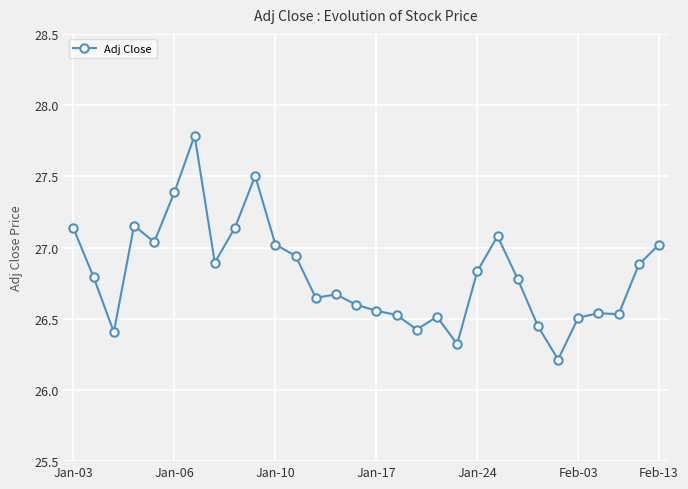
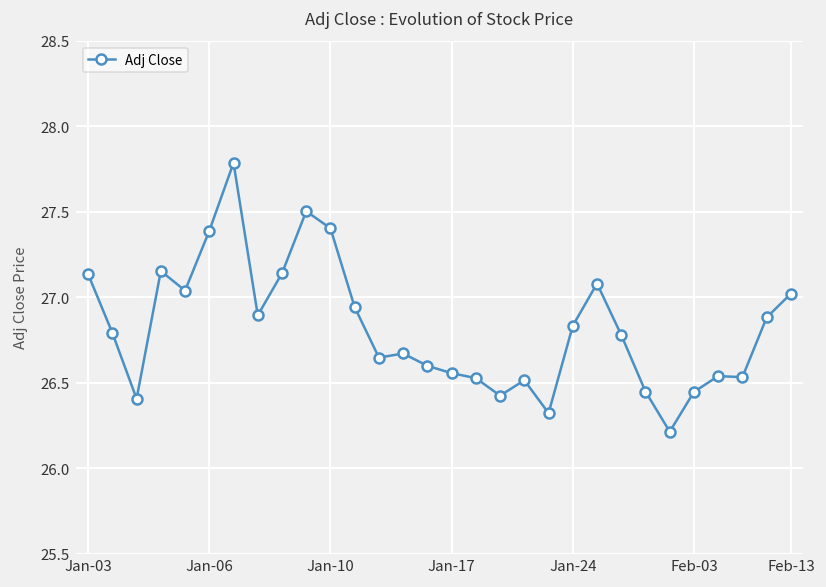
Jan-10: 27.02 -> 27.40
Feb-03: 26.51 -> 26.45
